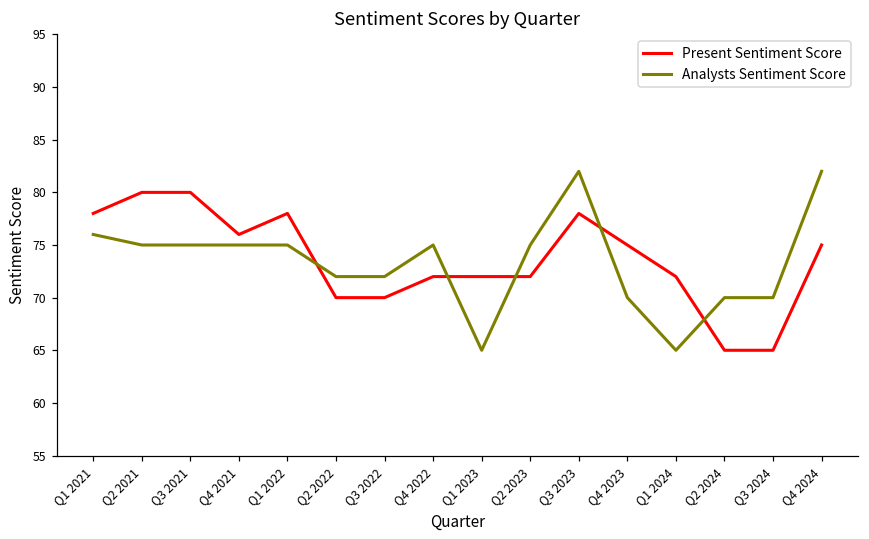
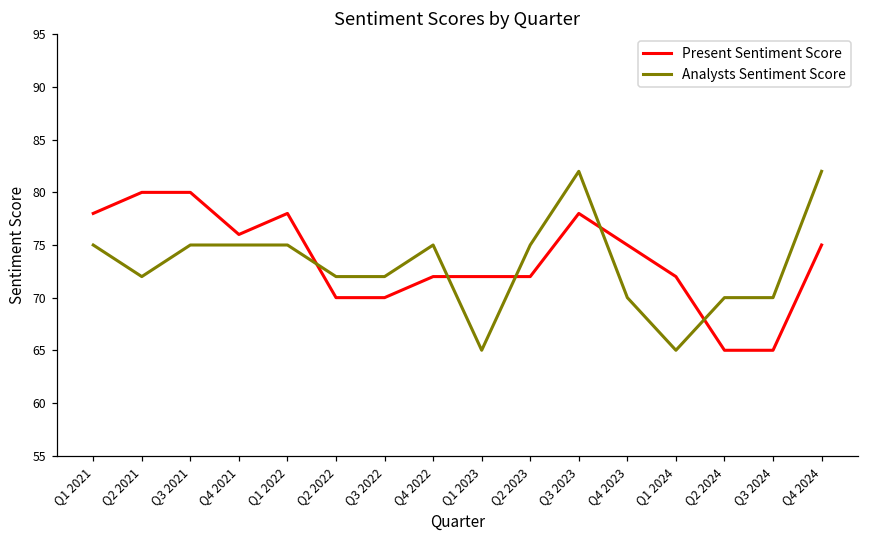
Analysts Sentiment Score, Q1 2021: 76 -> 75
Analysts Sentiment Score, Q2 2021: 75 -> 72
